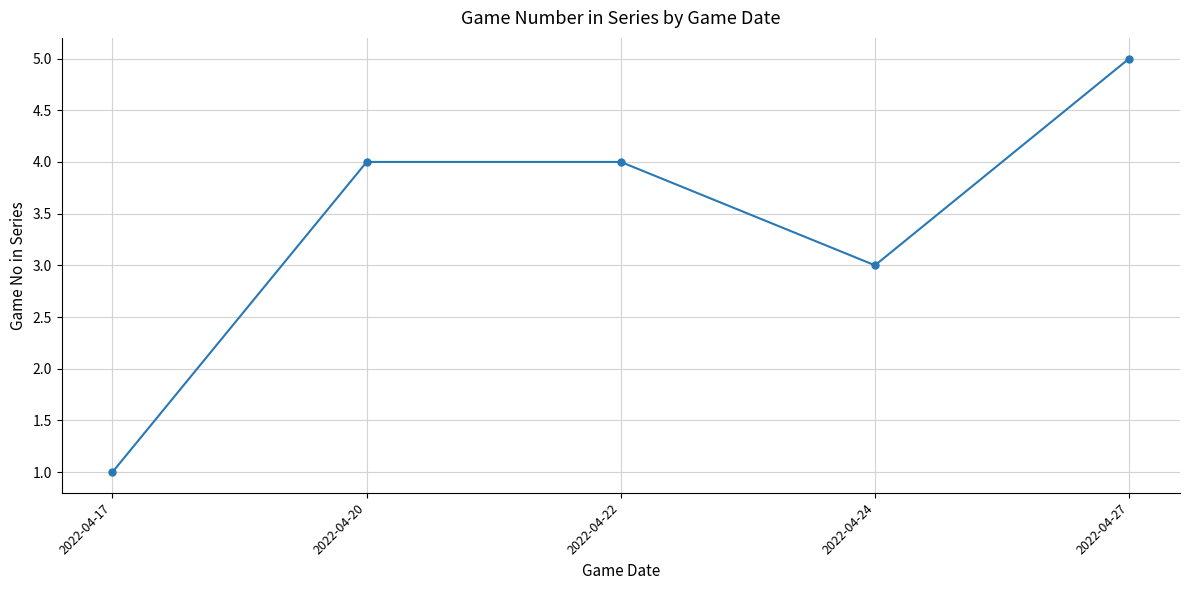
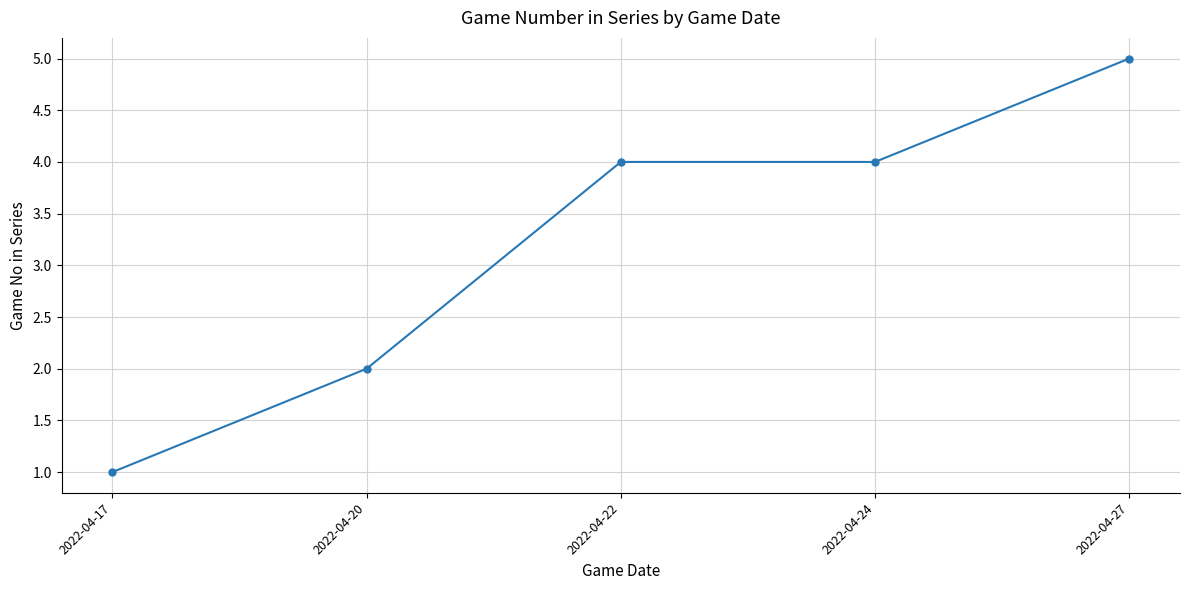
2022-04-20: 4 -> 2
2022-04-24: 3 -> 4
